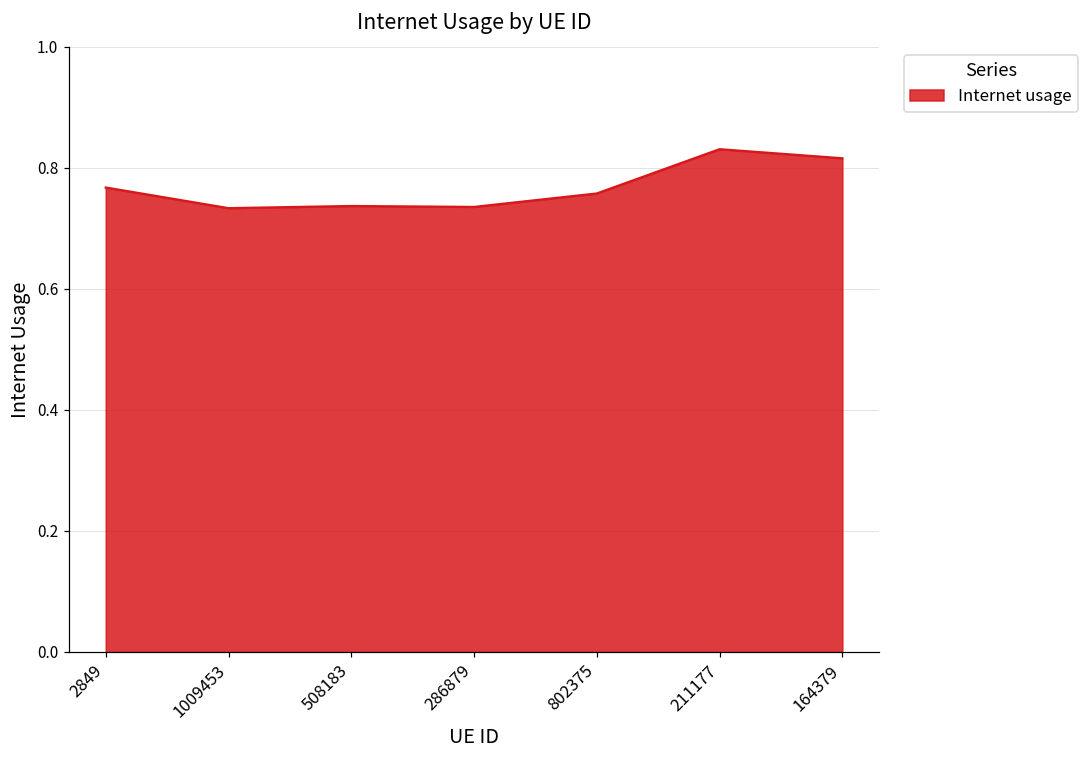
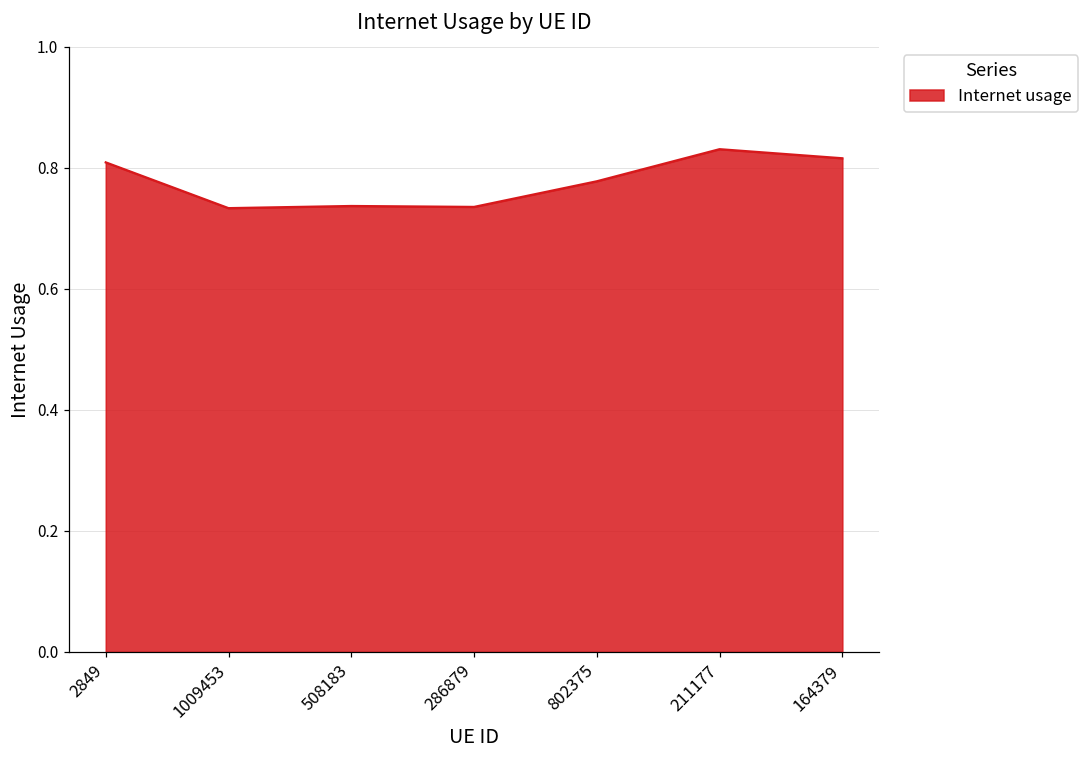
2849: 0.77 -> 0.81
802375: 0.76 -> 0.78
